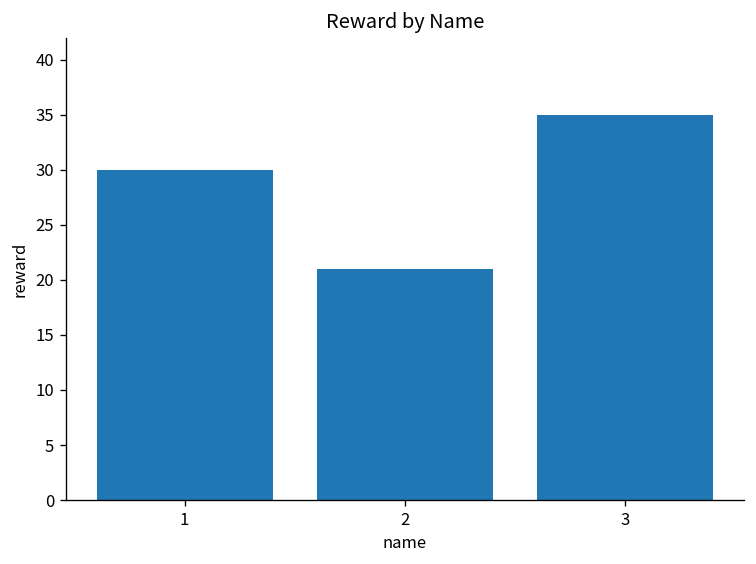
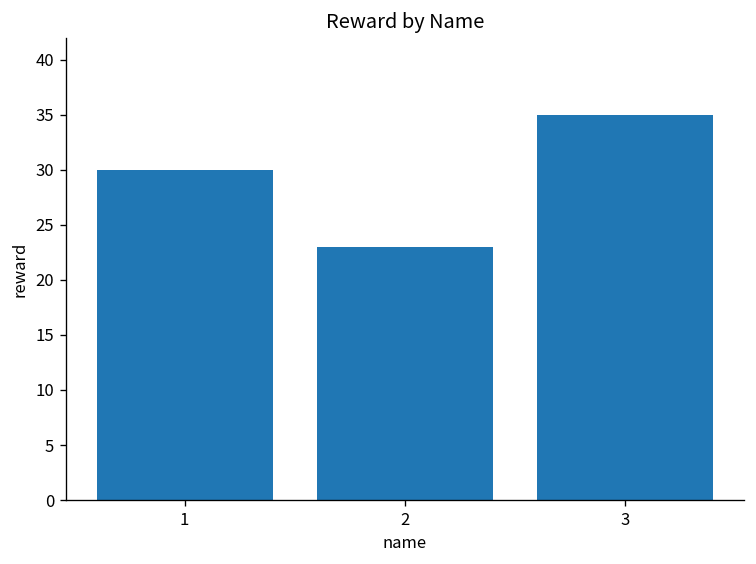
2: 21 -> 23
